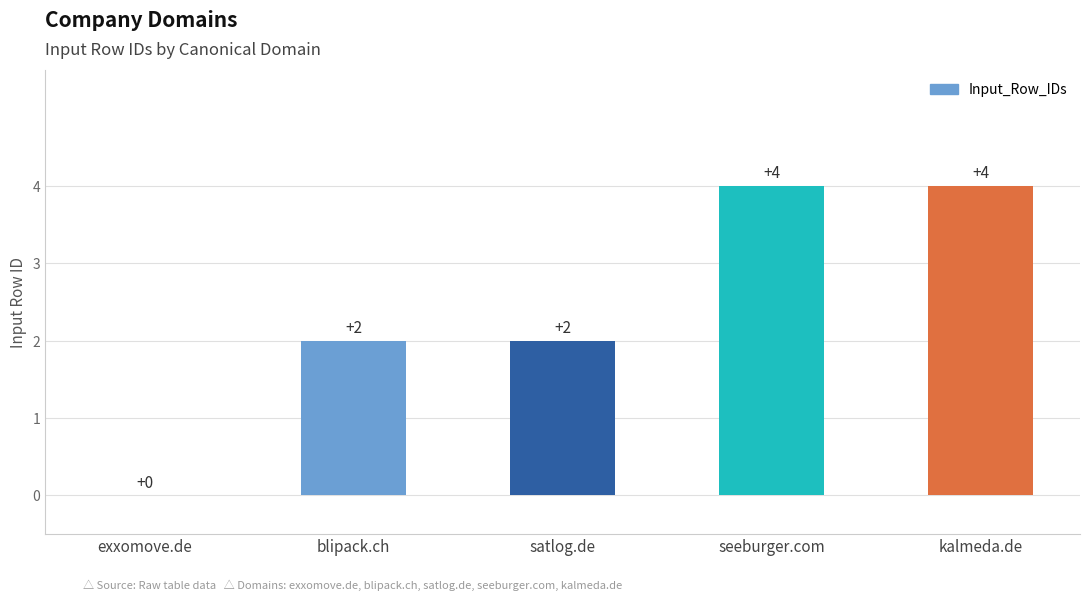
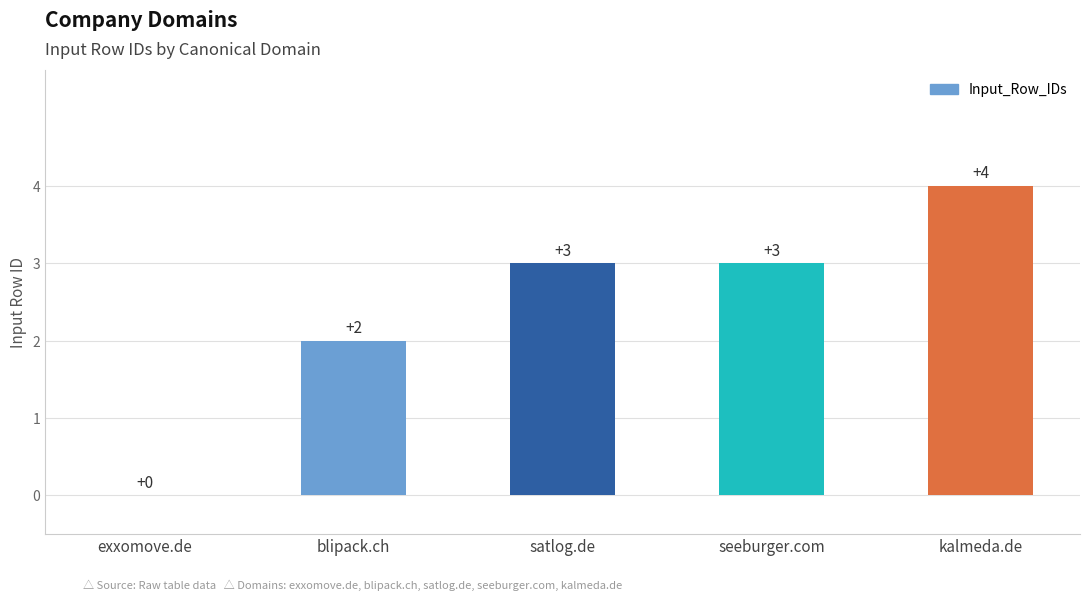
satlog.de: +2 -> +3
seeburger.com: +4 -> +3
